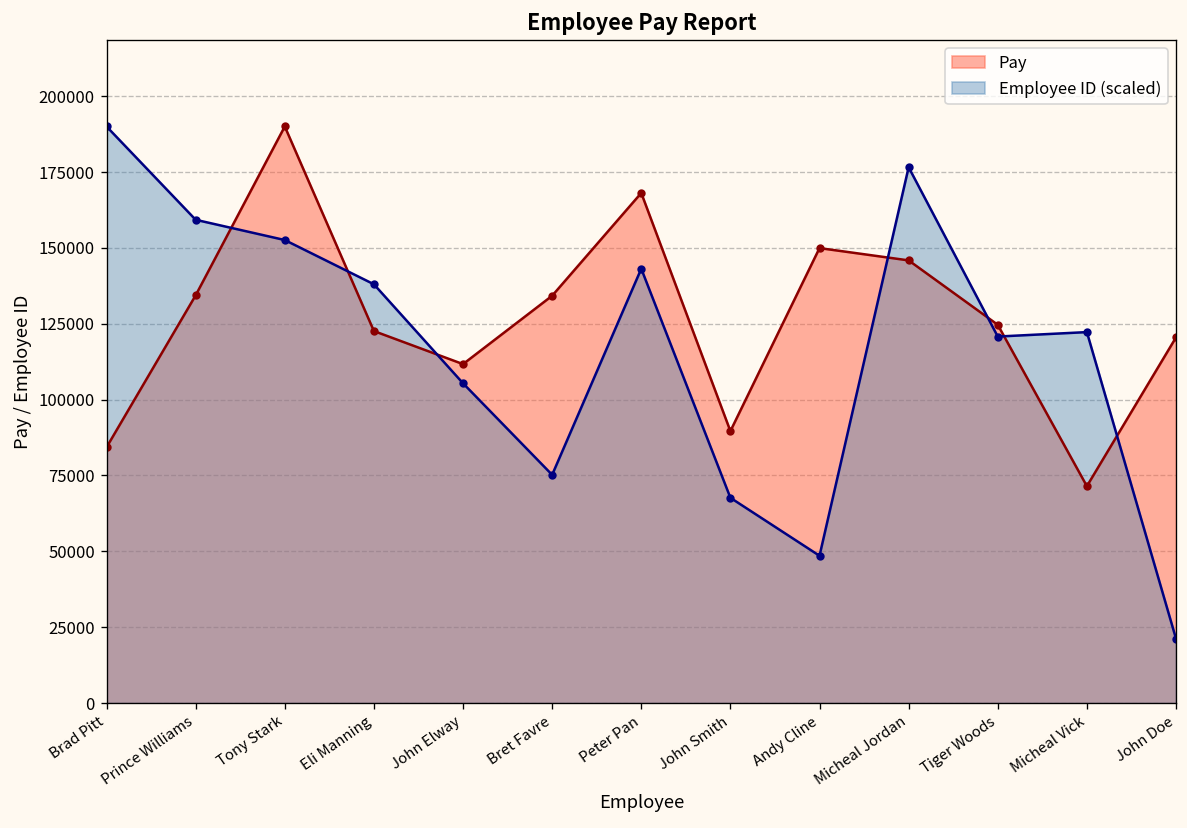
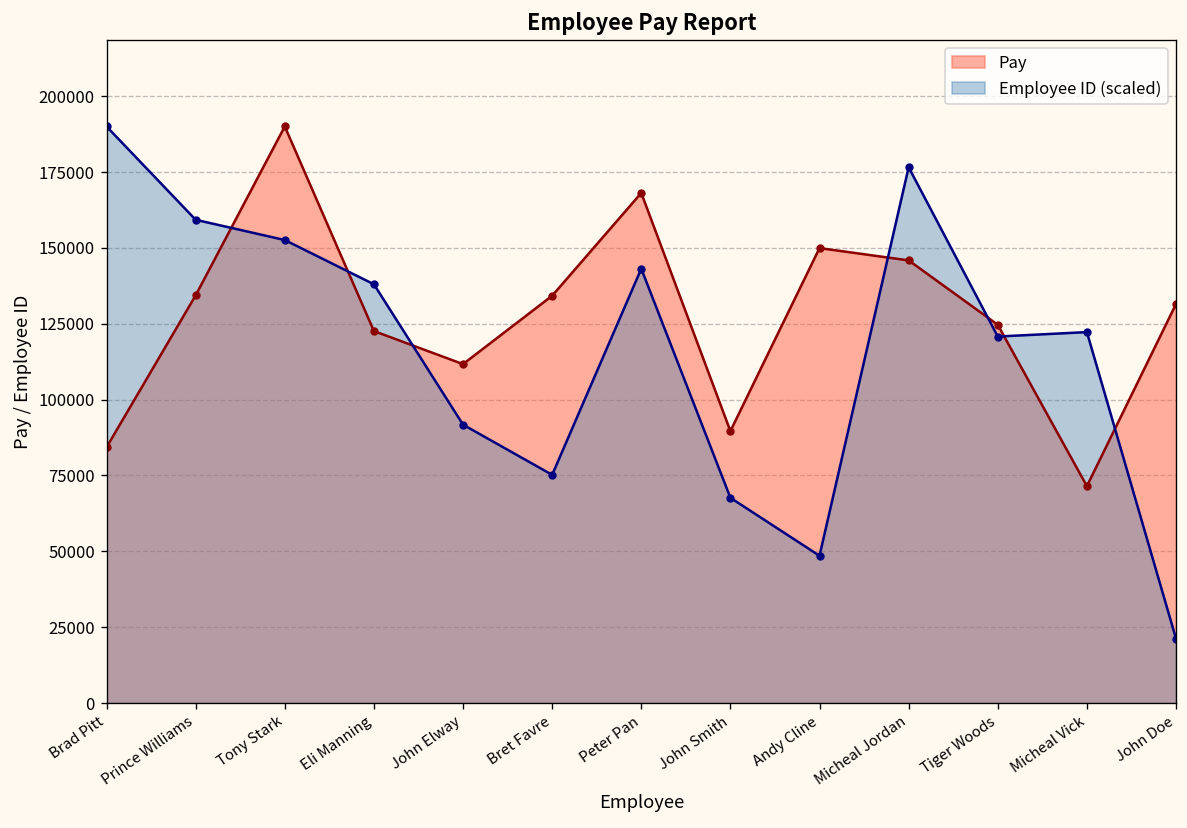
Employee ID (scaled), John Elway: 105000 -> 92000
Pay, John Doe: 121000 -> 132000
